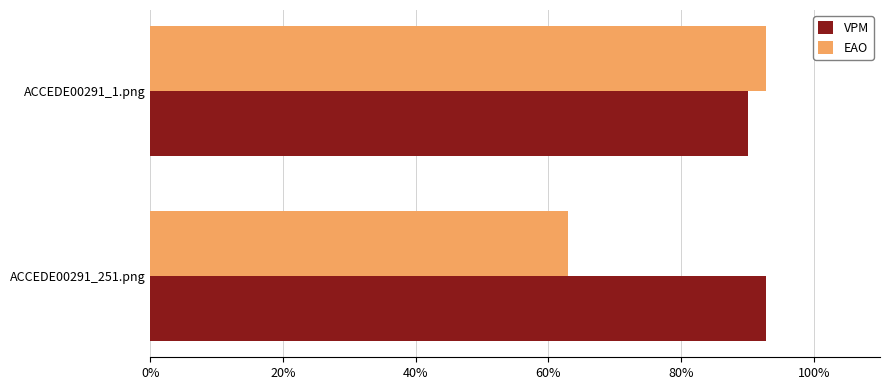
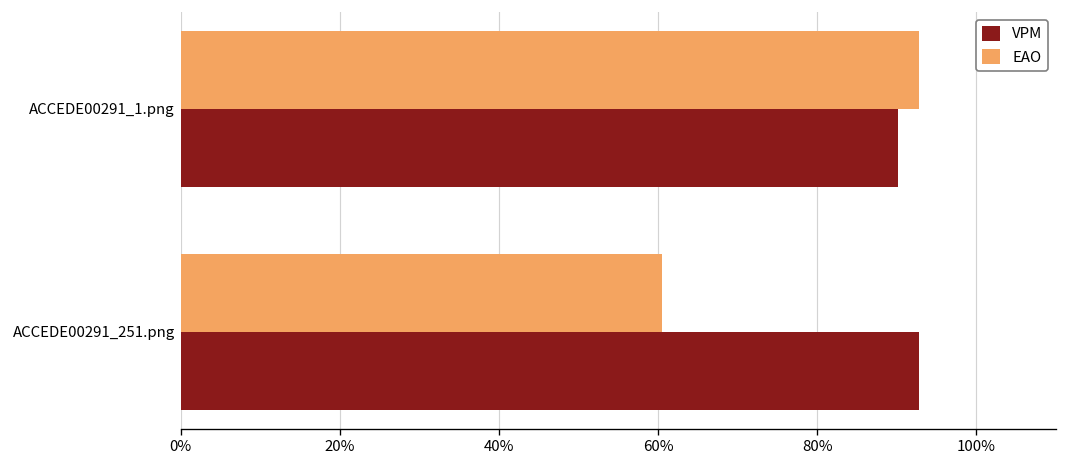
EAO, ACCEDE00291_251.png: 63% -> 60%
